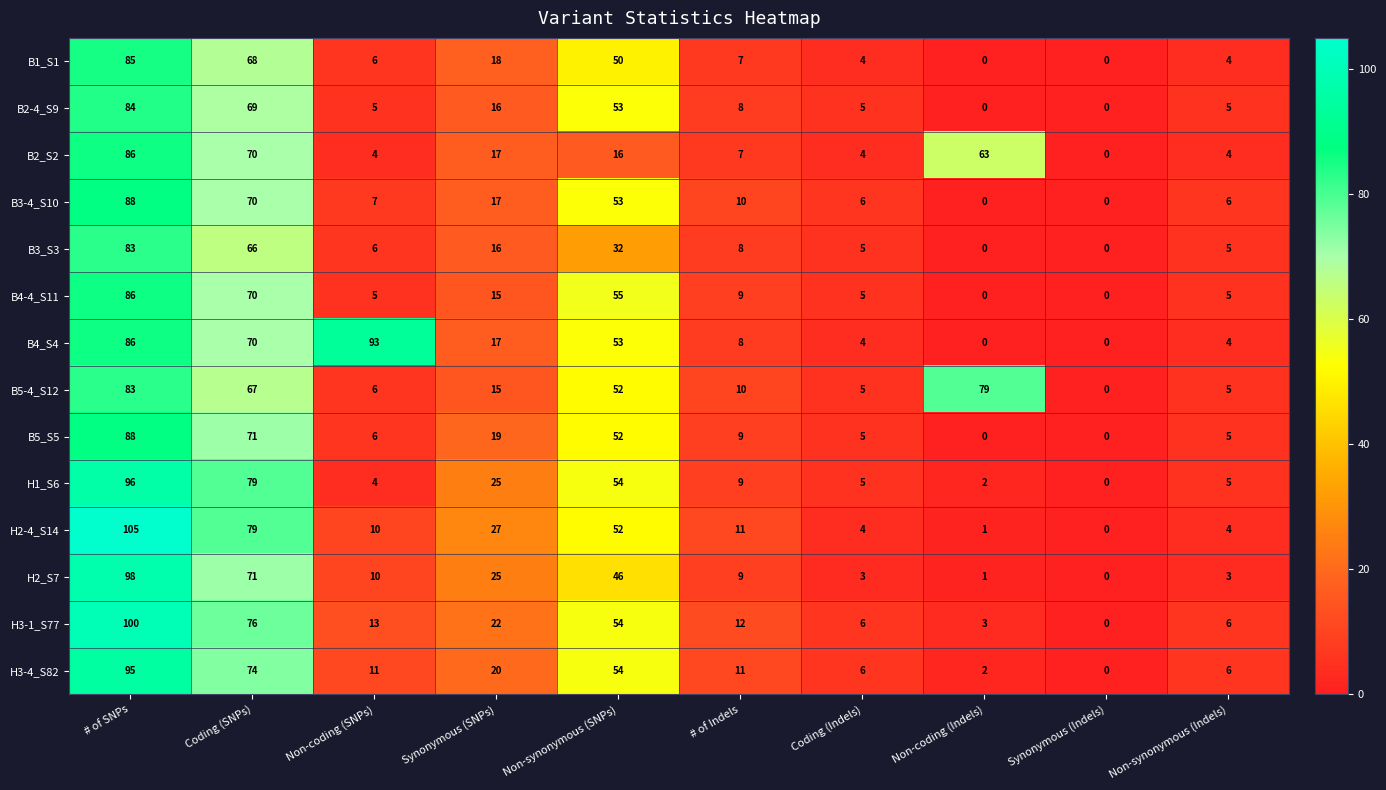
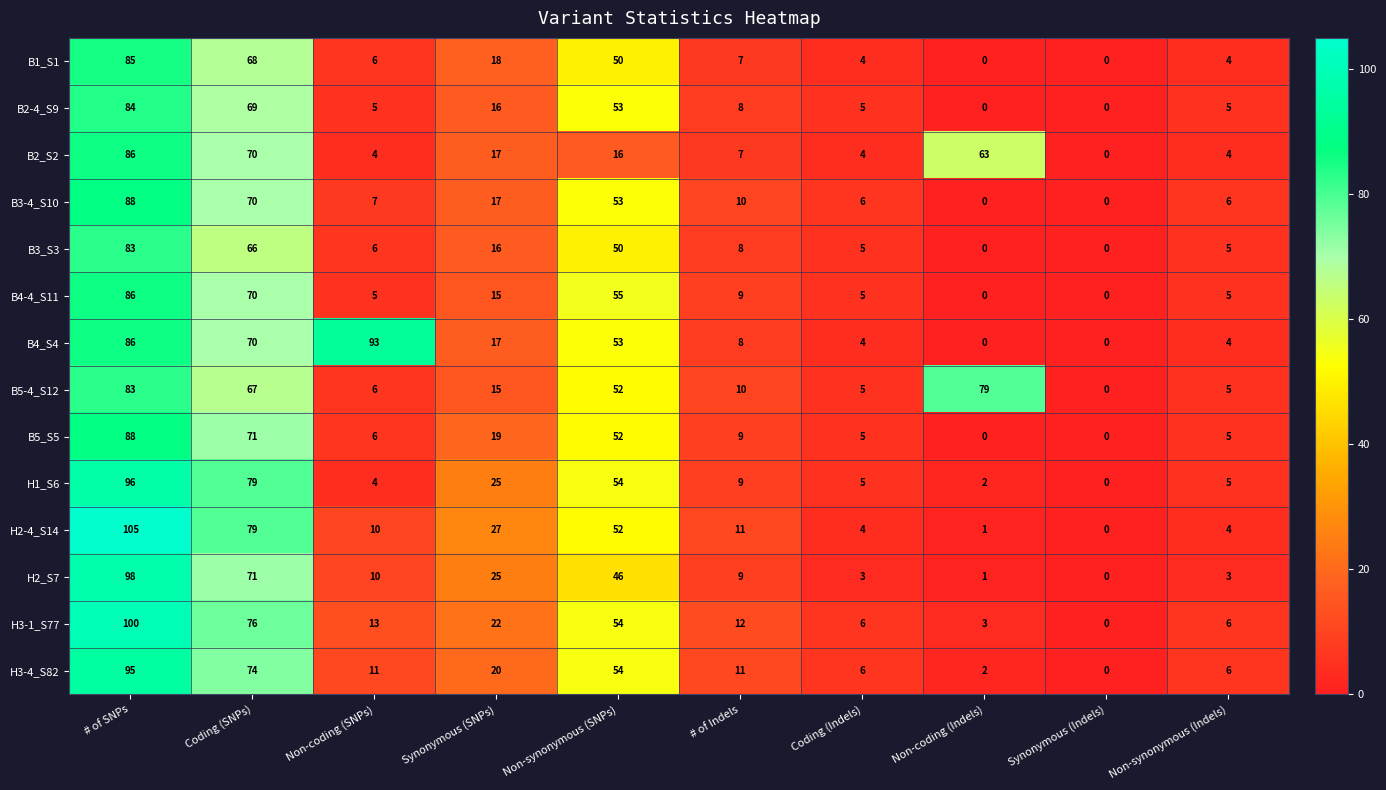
B3_S3, Non-synonymous (SNPs): 32 -> 50
